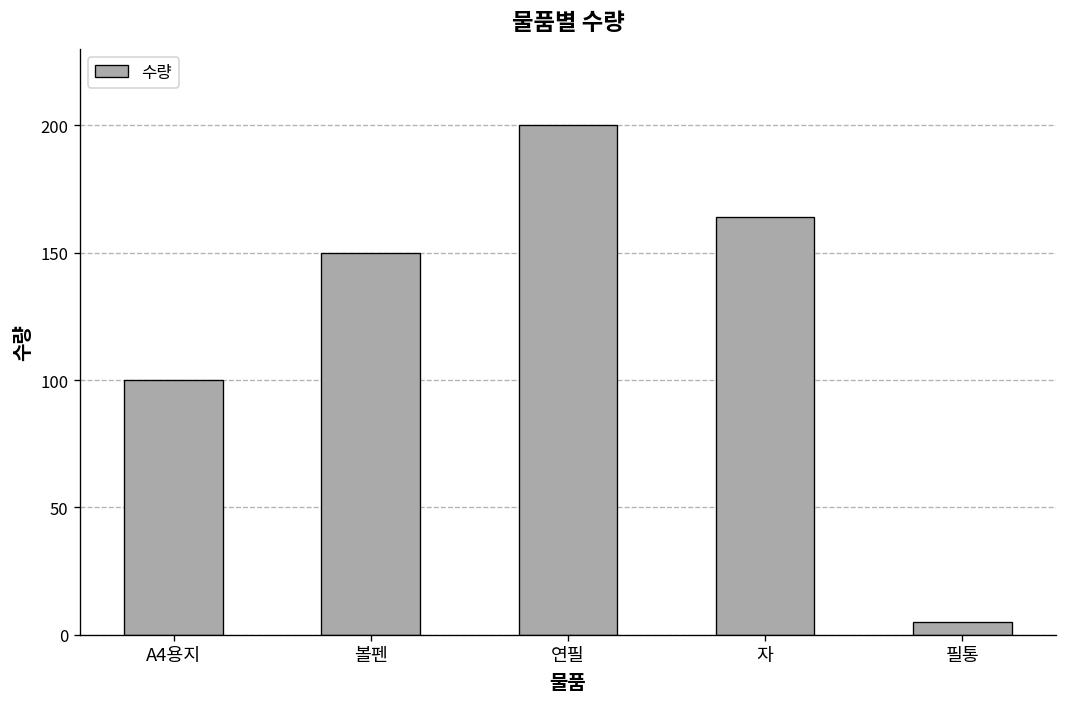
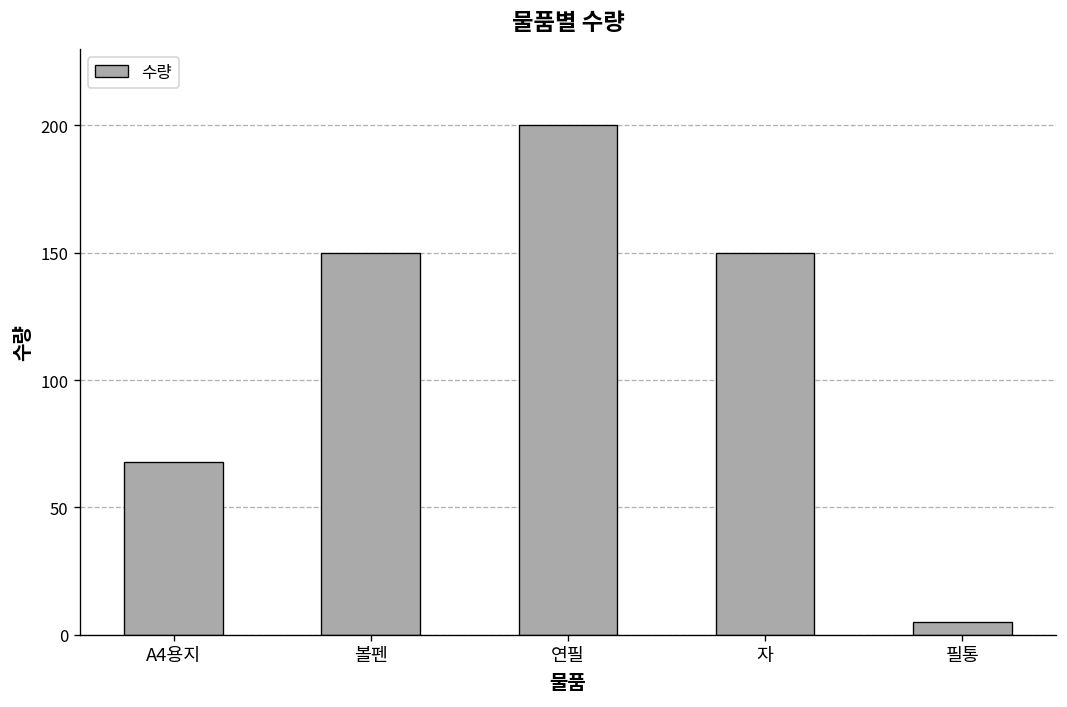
A4용지: 100 -> 68
자: 164 -> 150
